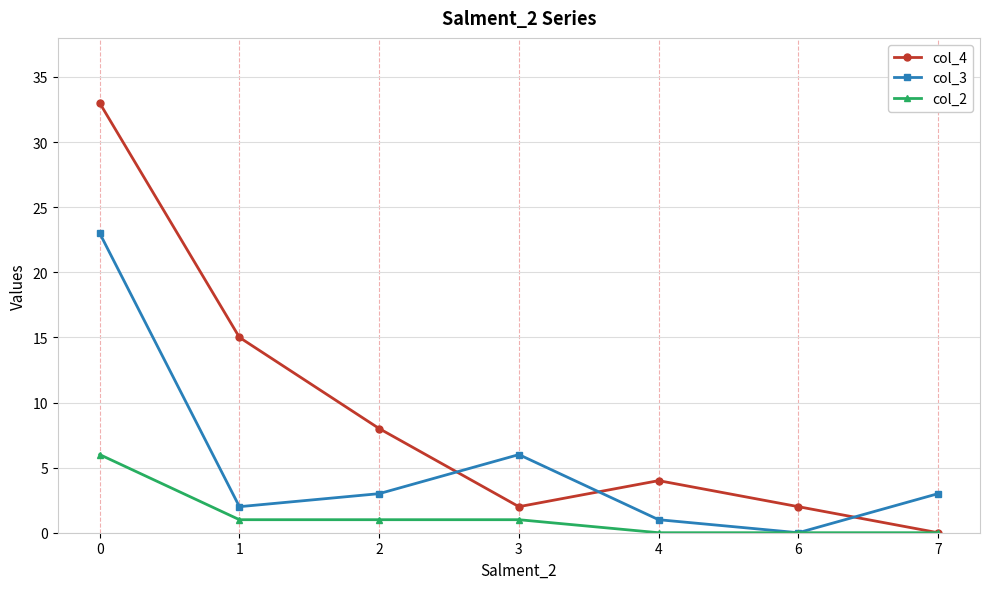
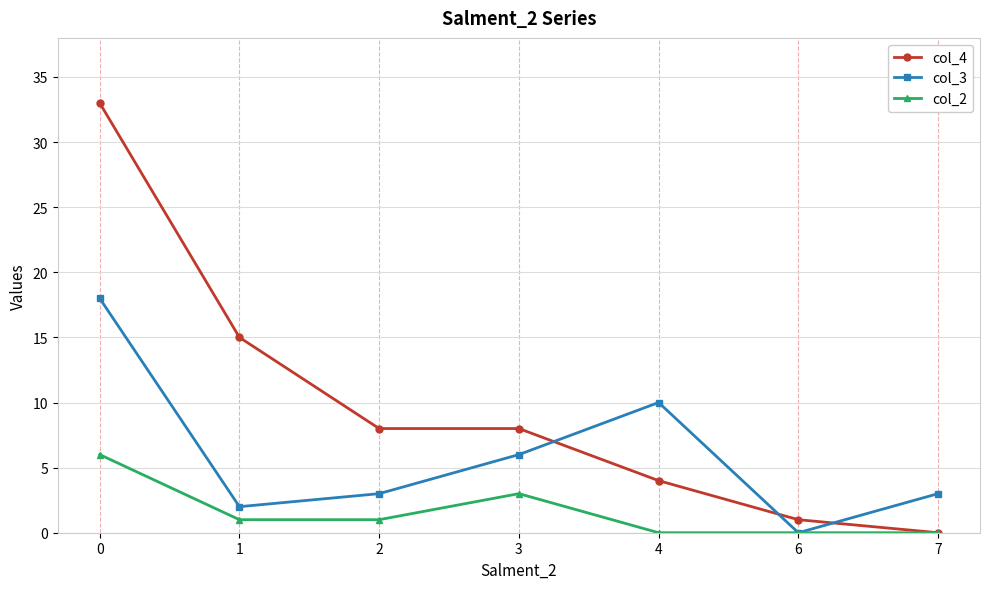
col_3, 0: 23 -> 18
col_4, 3: 2 -> 8
col_2, 3: 1 -> 3
col_3, 4: 1 -> 10
col_4, 6: 2 -> 1
